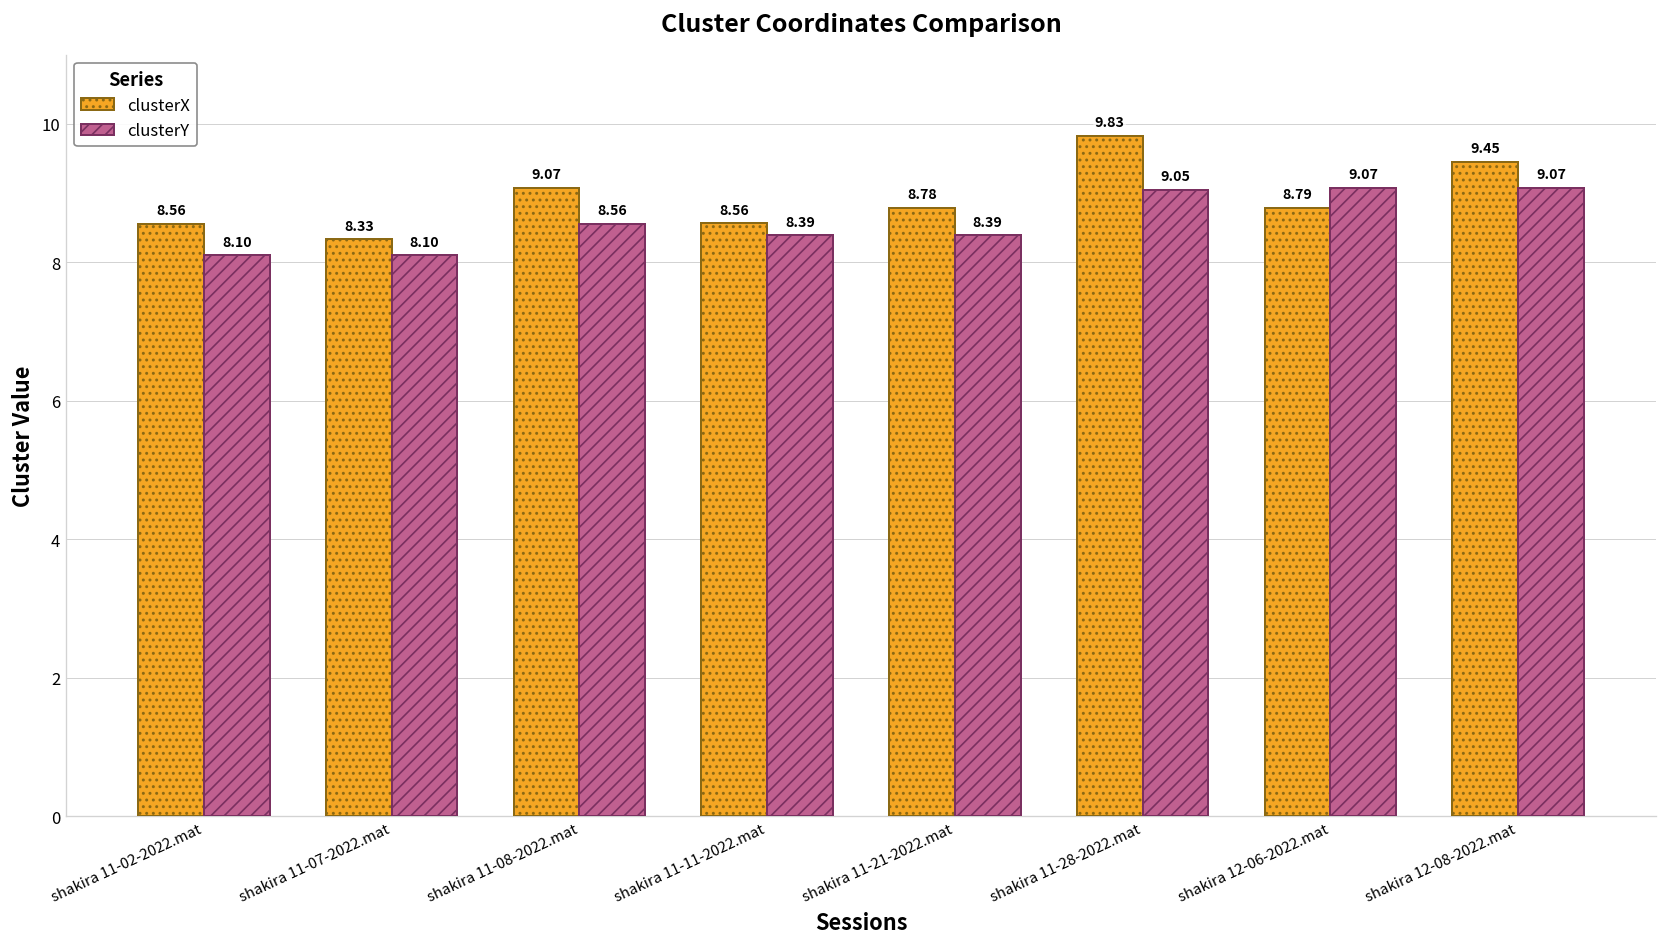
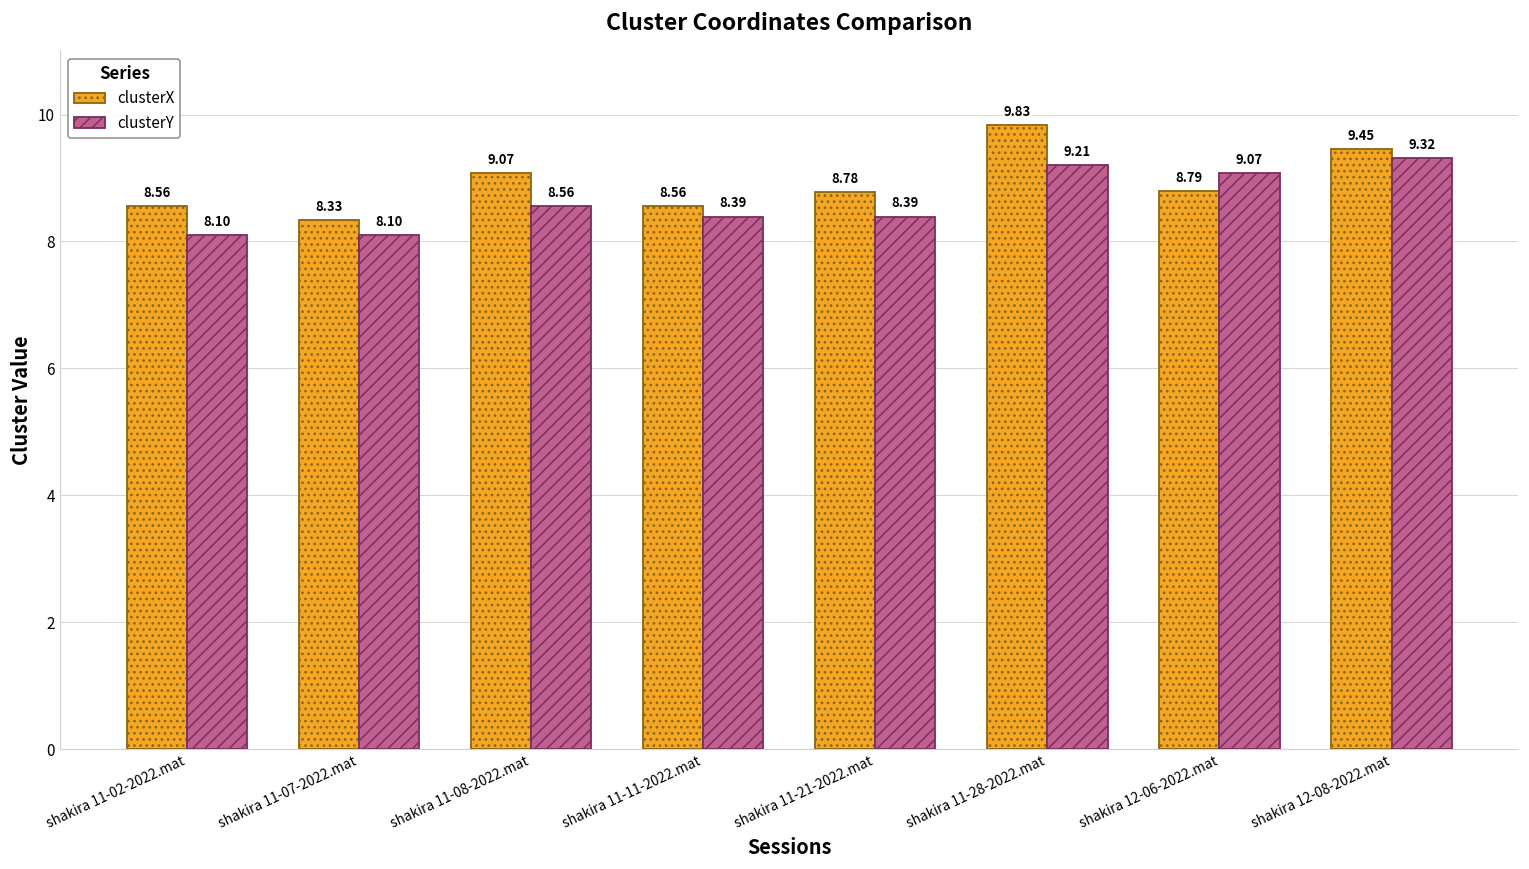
clusterY, shakira 11-28-2022.mat: 9.05 -> 9.21
clusterY, shakira 12-08-2022.mat: 9.07 -> 9.32
